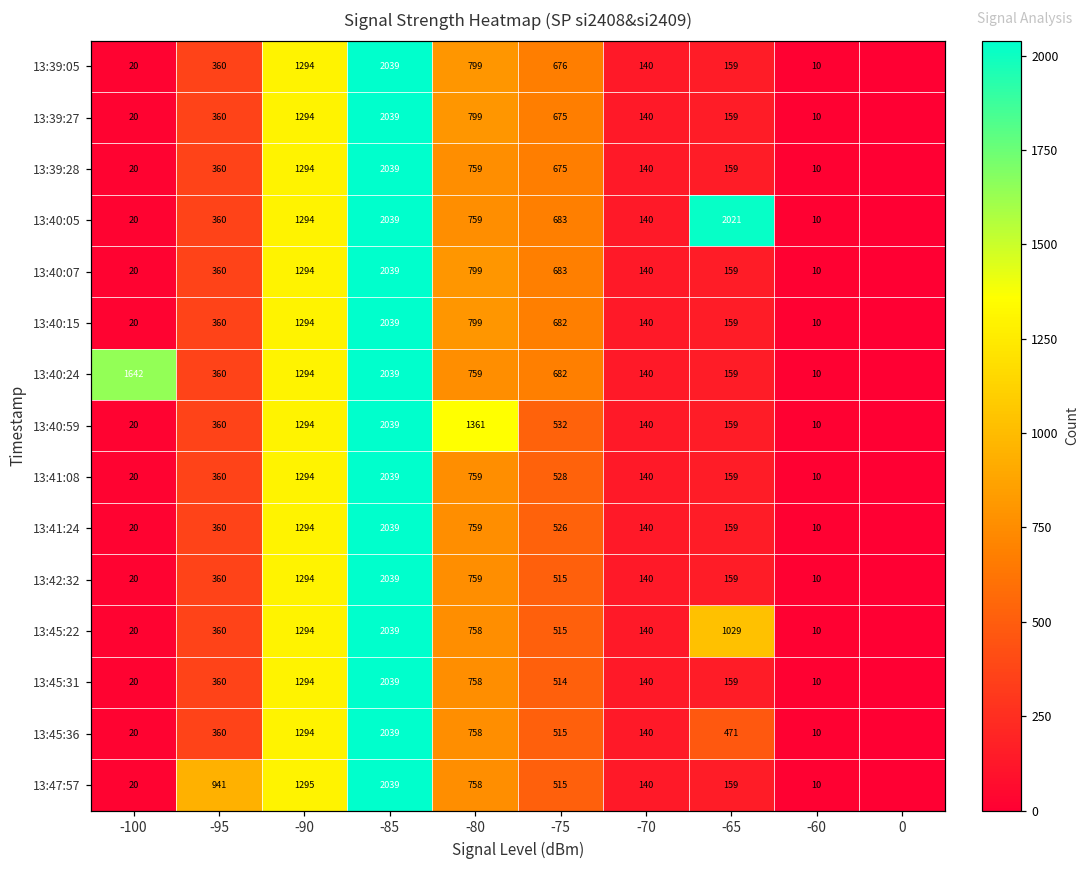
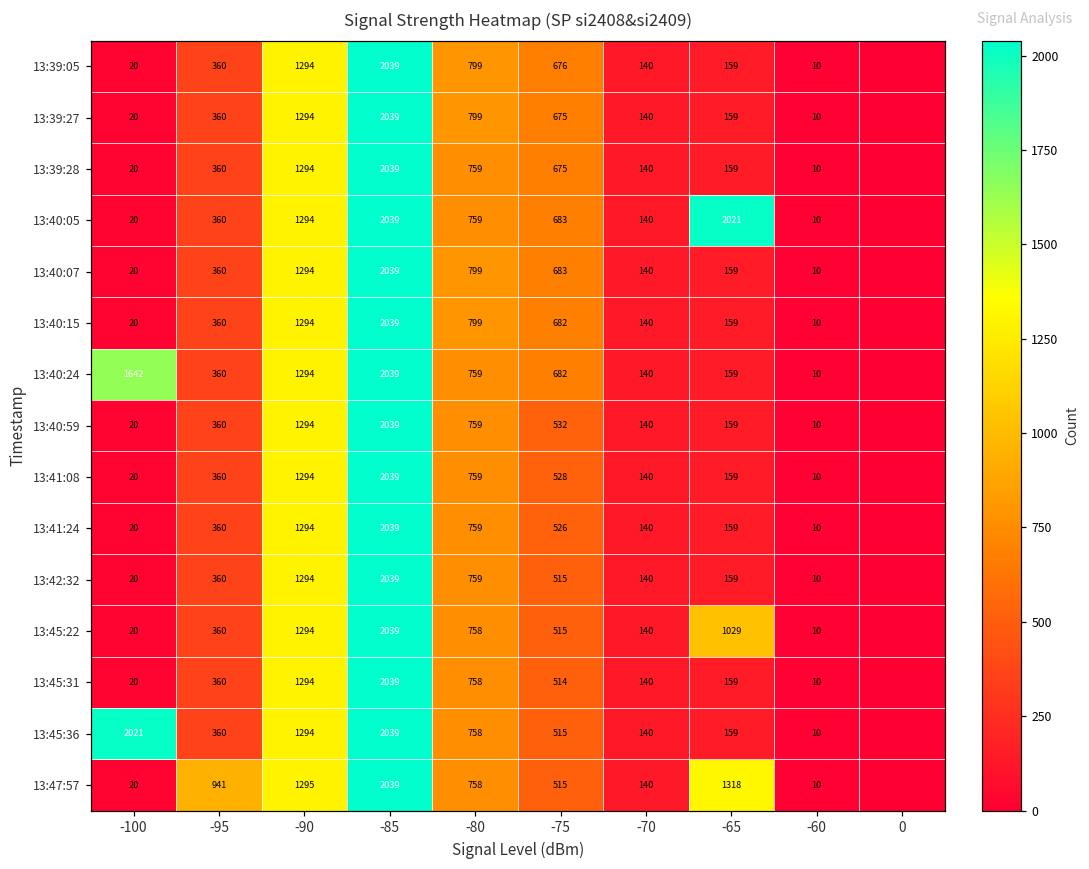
13:40:59, -80: 1361 -> 759
13:45:36, -100: 20 -> 2021
13:45:36, -65: 471 -> 159
13:47:57, -65: 159 -> 1318
